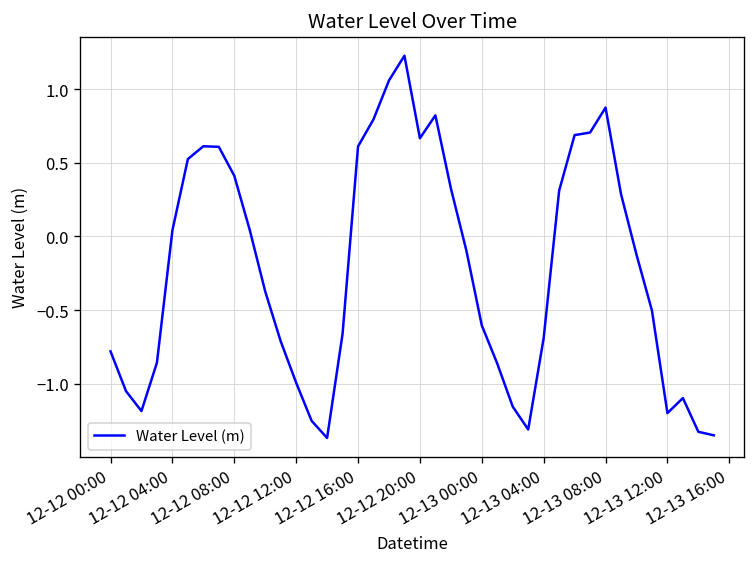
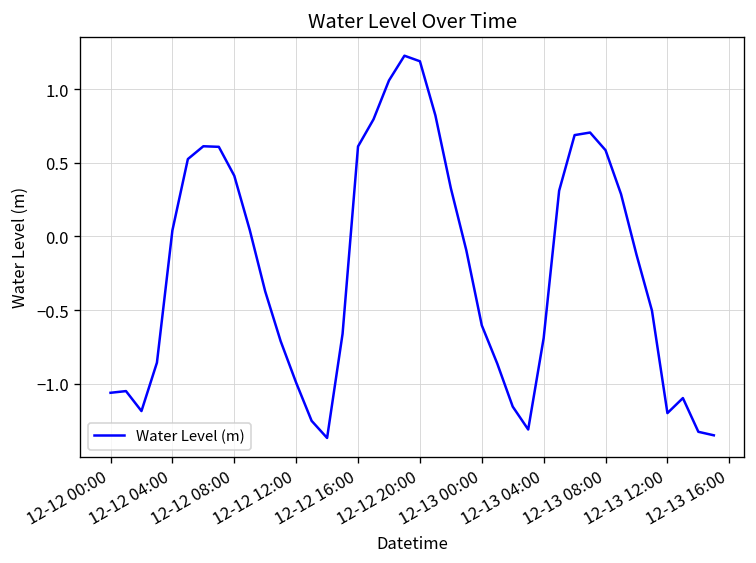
12-12 00:00: -0.78 -> -1.06
12-12 20:00: 0.67 -> 1.19
12-13 08:00: 0.88 -> 0.59
